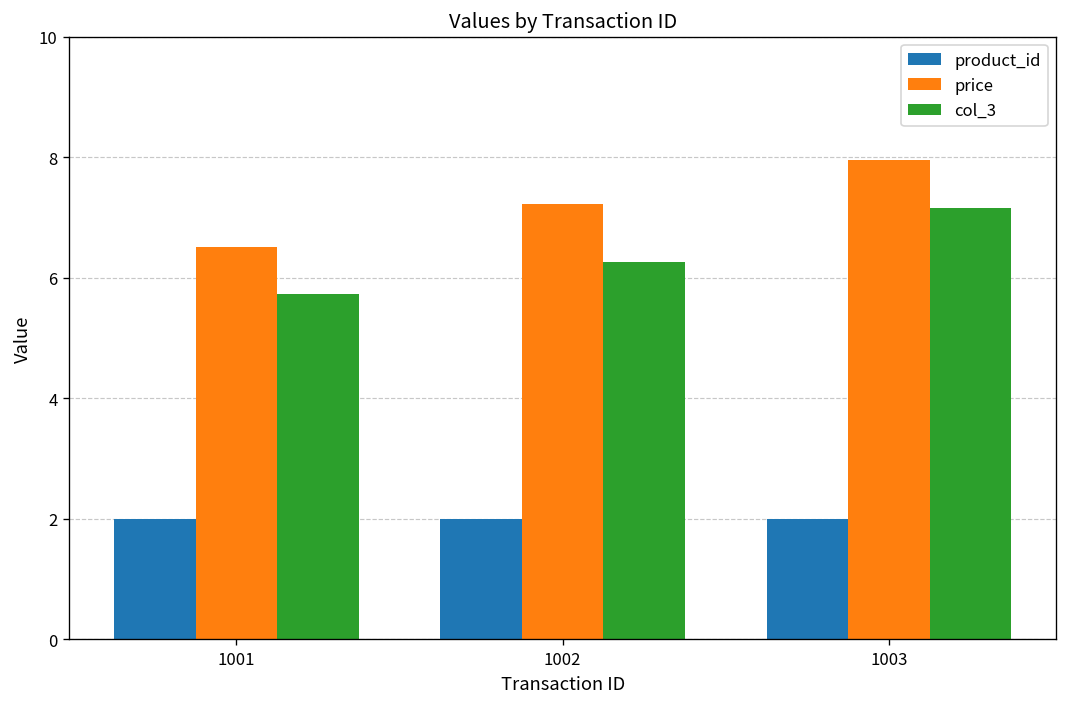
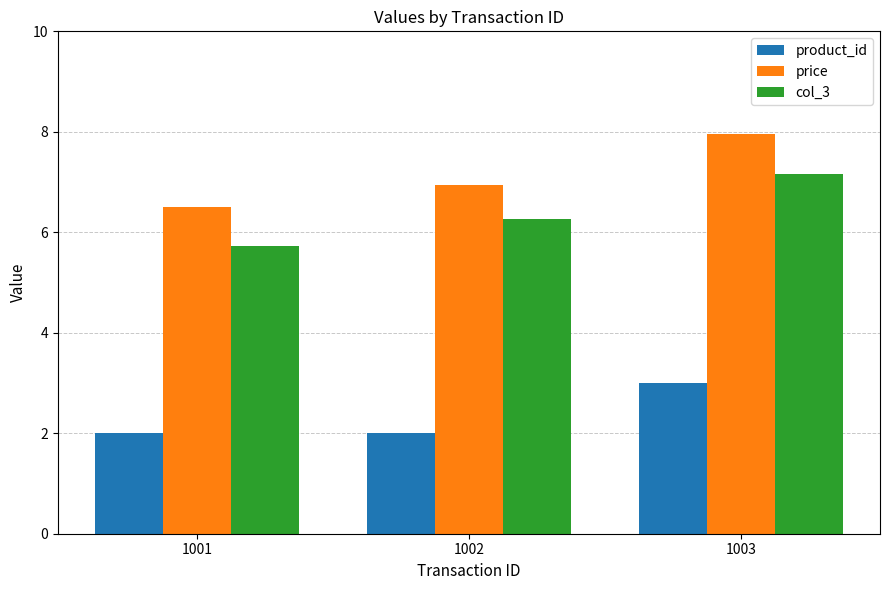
price, 1002: 7.2 -> 7.0
product_id, 1003: 2 -> 3
